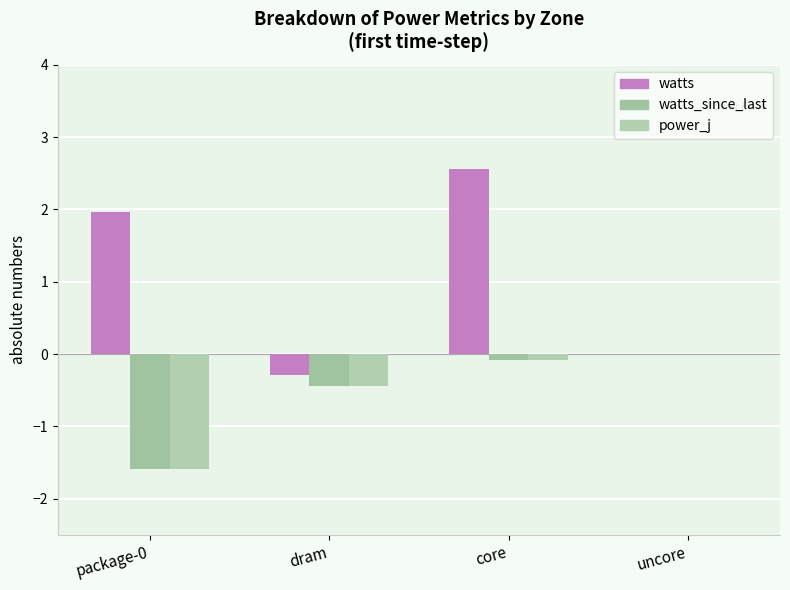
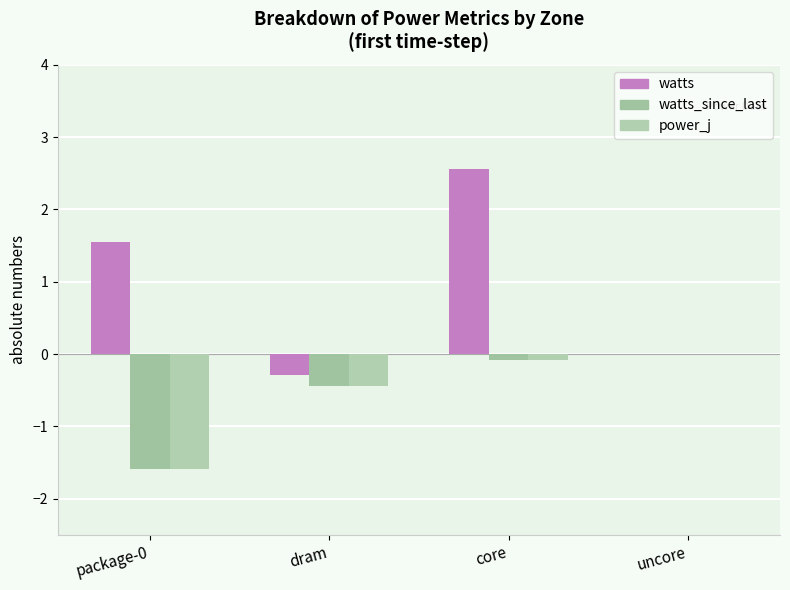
watts, package-0: 2.0 -> 1.5
